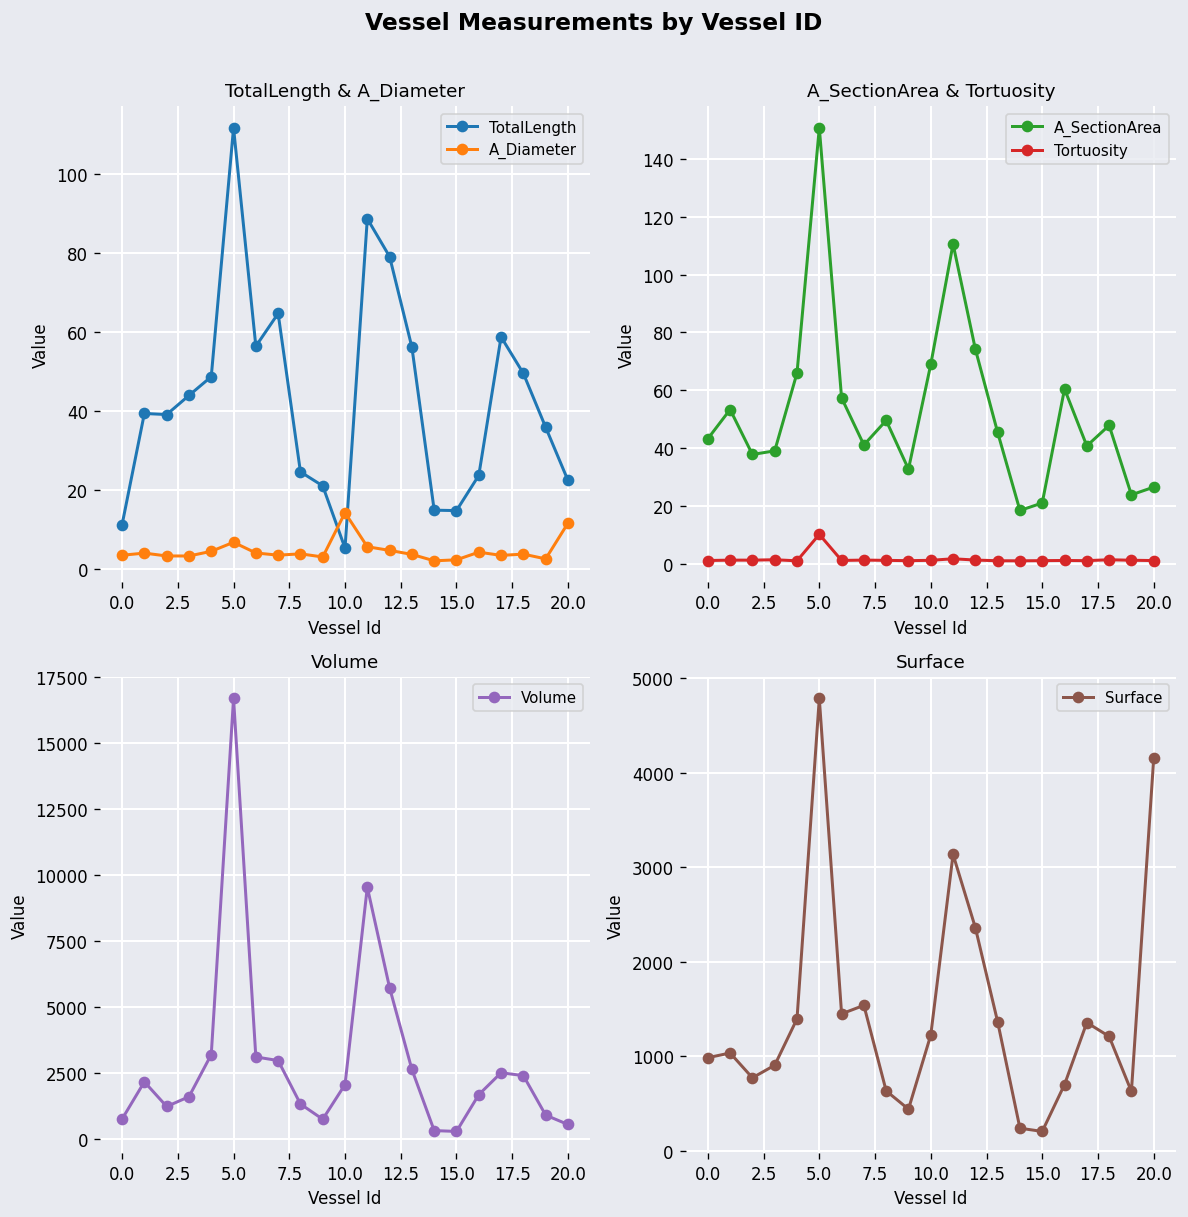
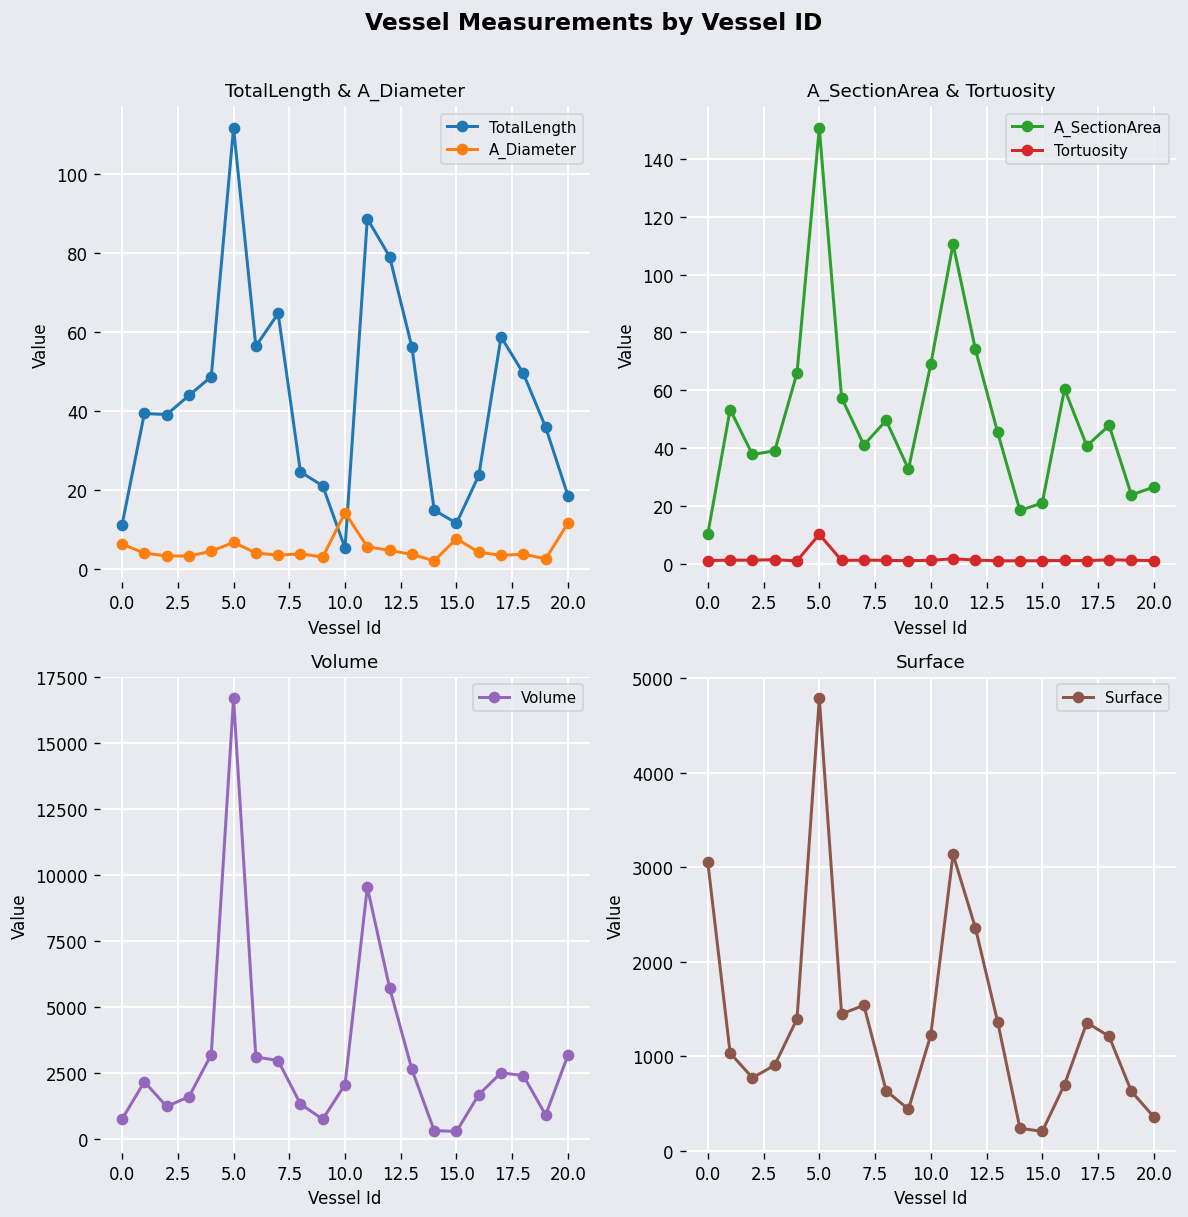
TotalLength & A_Diameter, A_Diameter, 0.0: 4 -> 6
TotalLength & A_Diameter, TotalLength, 15.0: 15 -> 12
TotalLength & A_Diameter, A_Diameter, 15.0: 2 -> 8
TotalLength & A_Diameter, TotalLength, 20.0: 23 -> 19
A_SectionArea & Tortuosity, A_SectionArea, 0.0: 43 -> 10
Volume, 20.0: 600 -> 3200
Surface, 0.0: 1000 -> 3100
Surface, 20.0: 4200 -> 400
